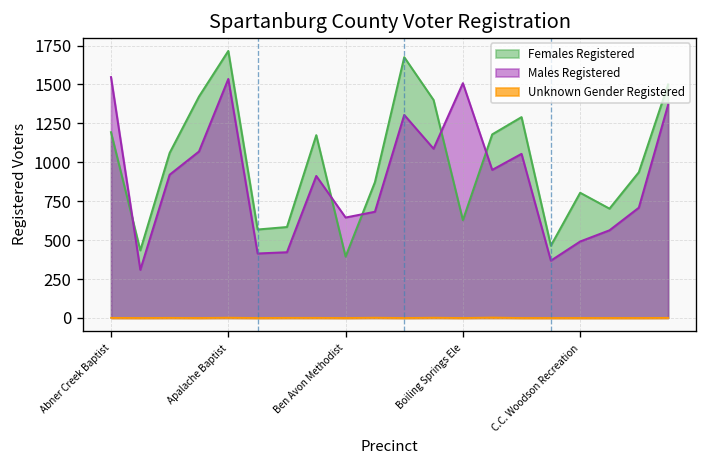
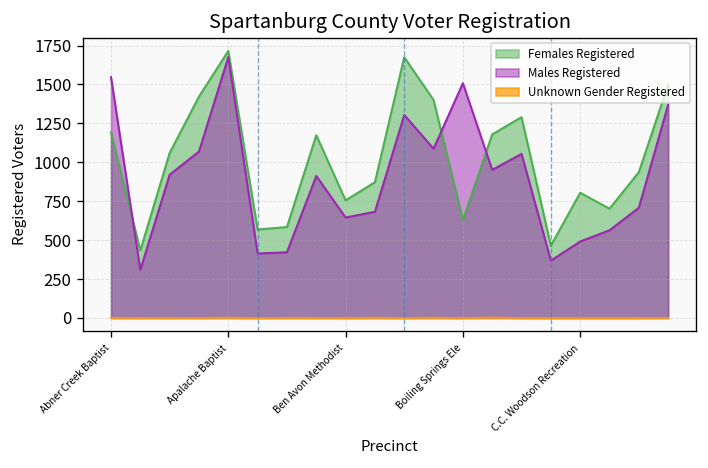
Males Registered, Apalache Baptist: 1540 -> 1680
Females Registered, Ben Avon Methodist: 390 -> 760
